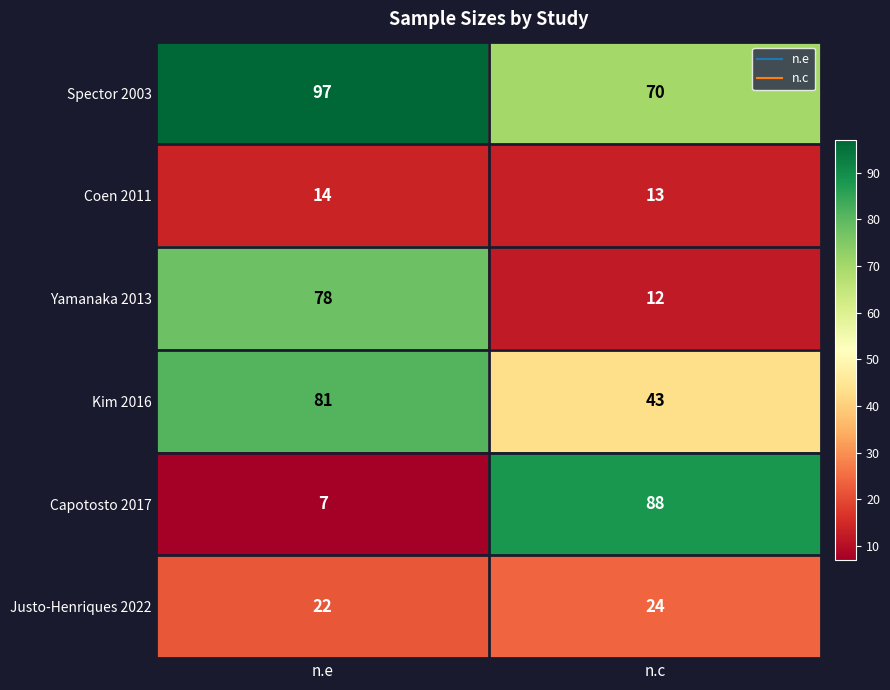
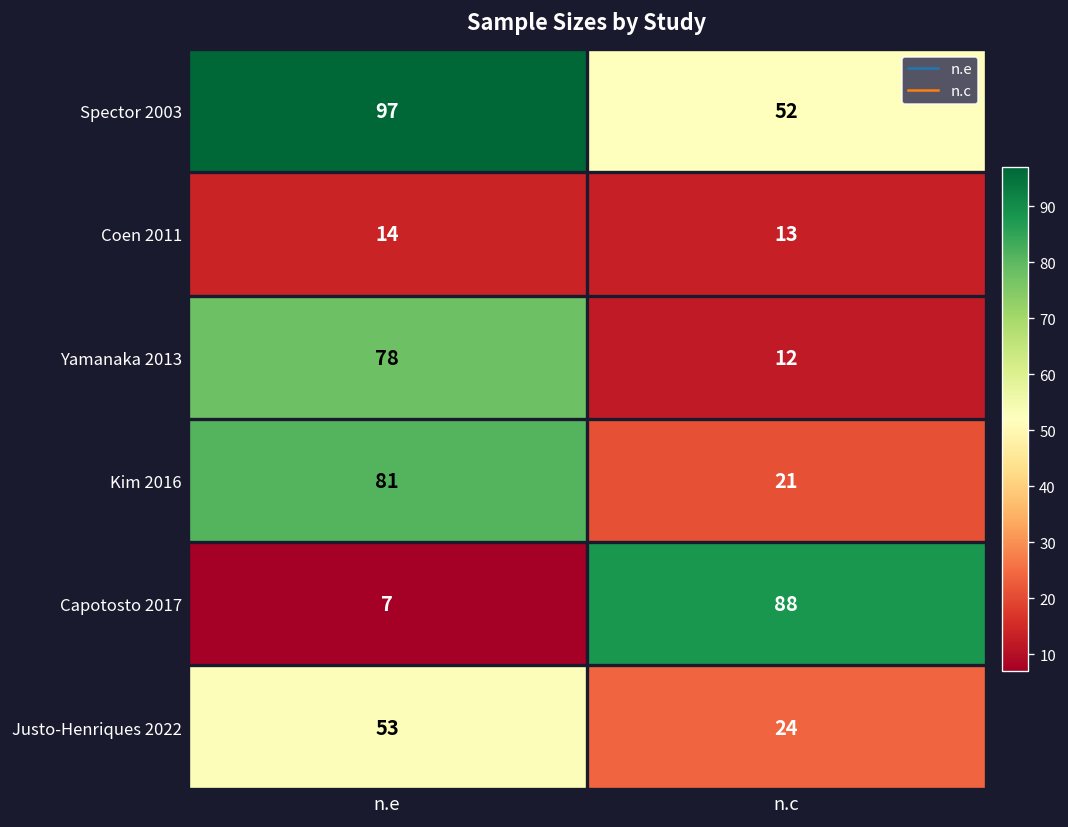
Spector 2003, n.c: 70 -> 52
Kim 2016, n.c: 43 -> 21
Justo-Henriques 2022, n.e: 22 -> 53
